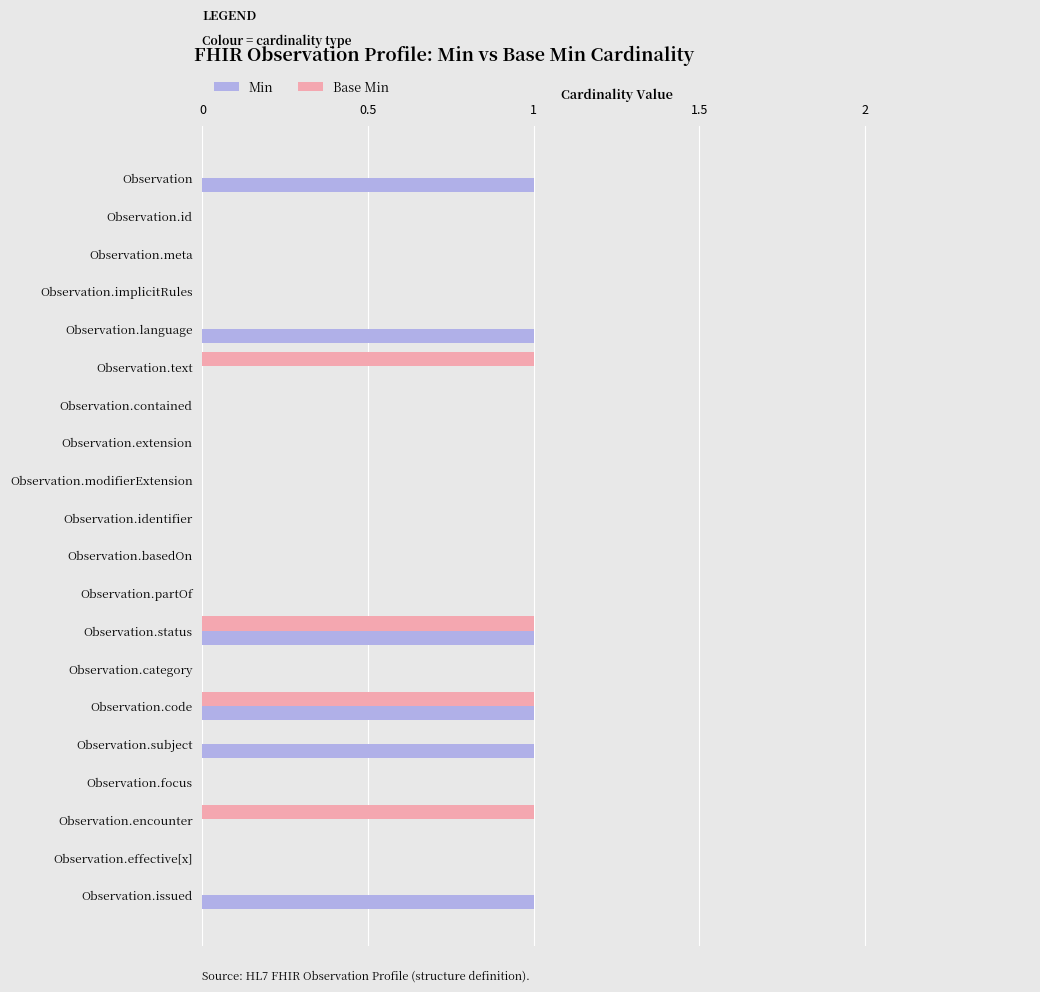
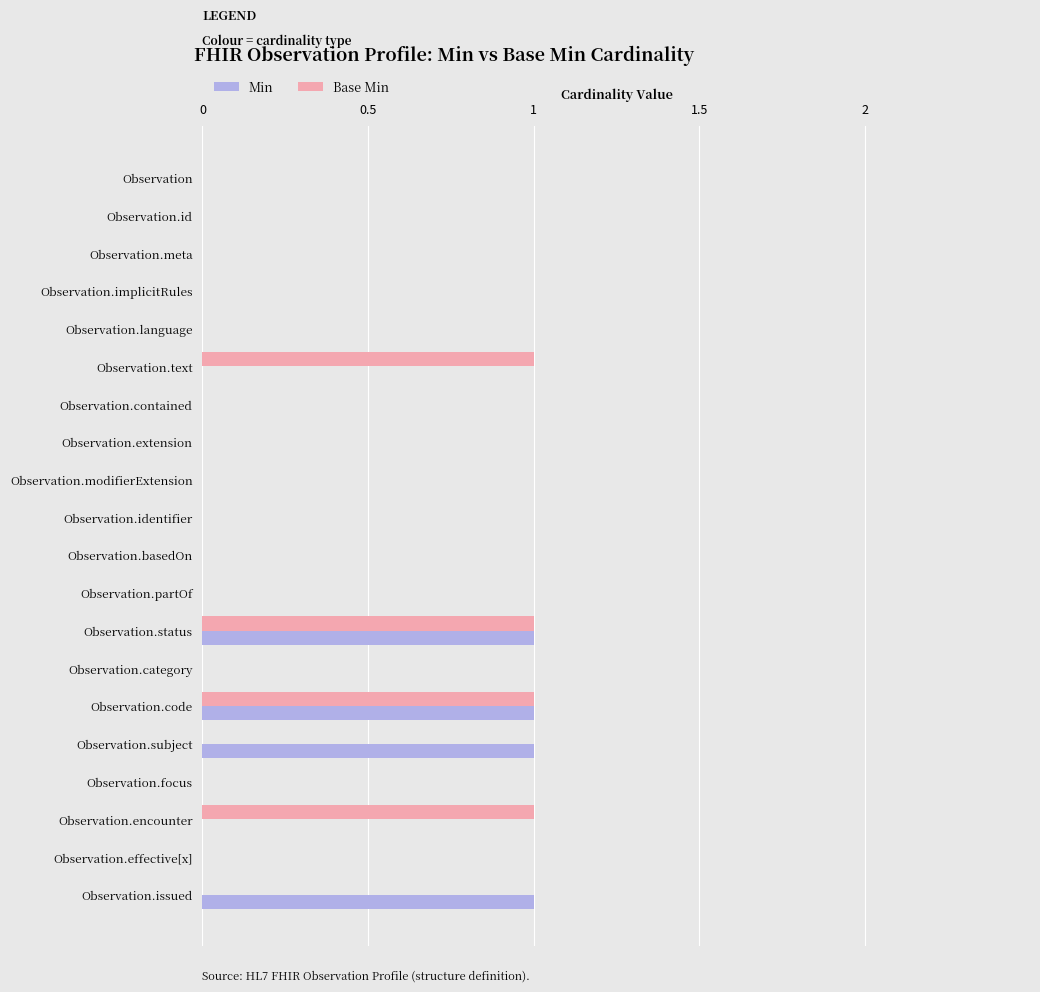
Min, Observation: 1 -> 0
Min, Observation.language: 1 -> 0
